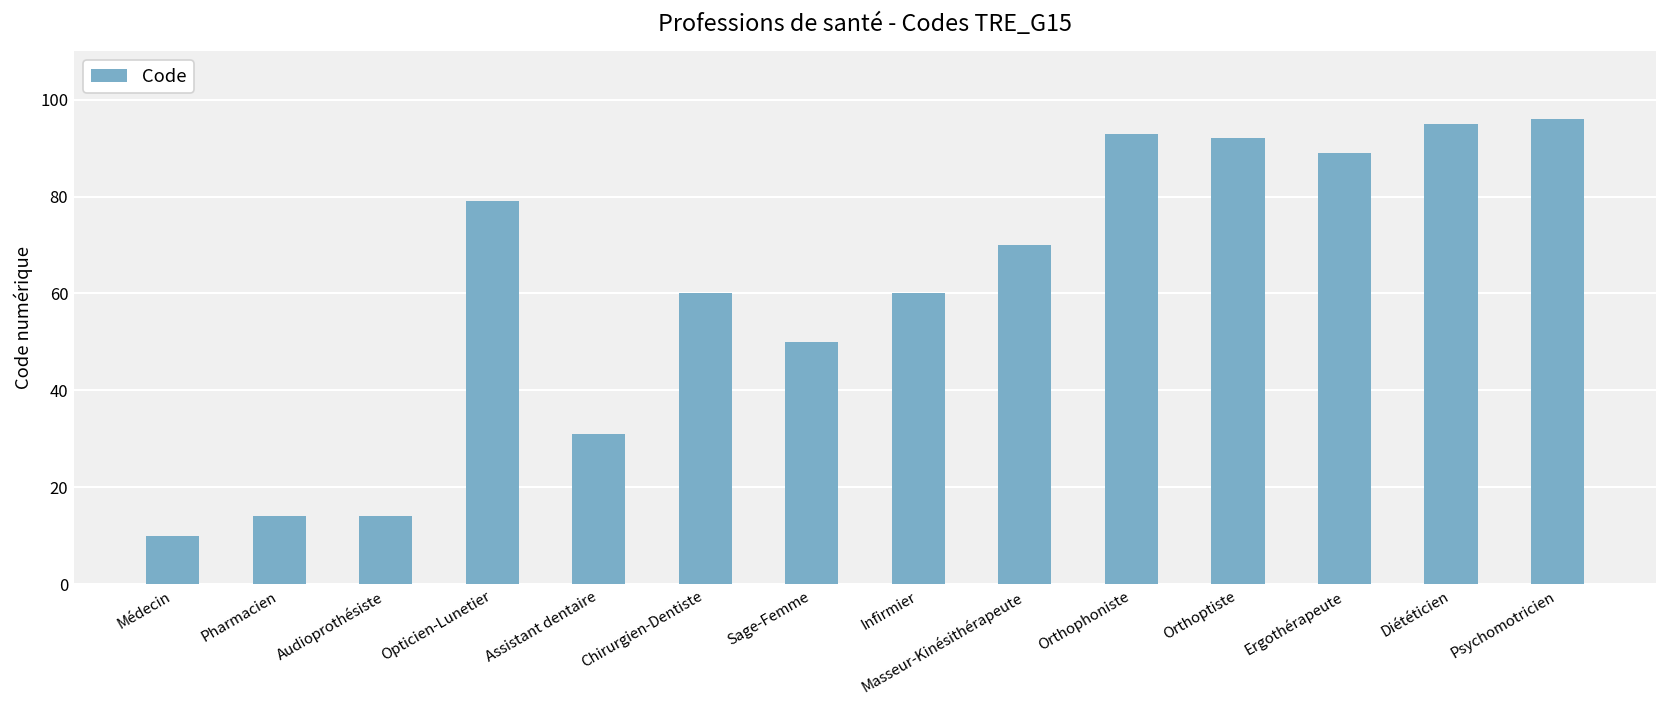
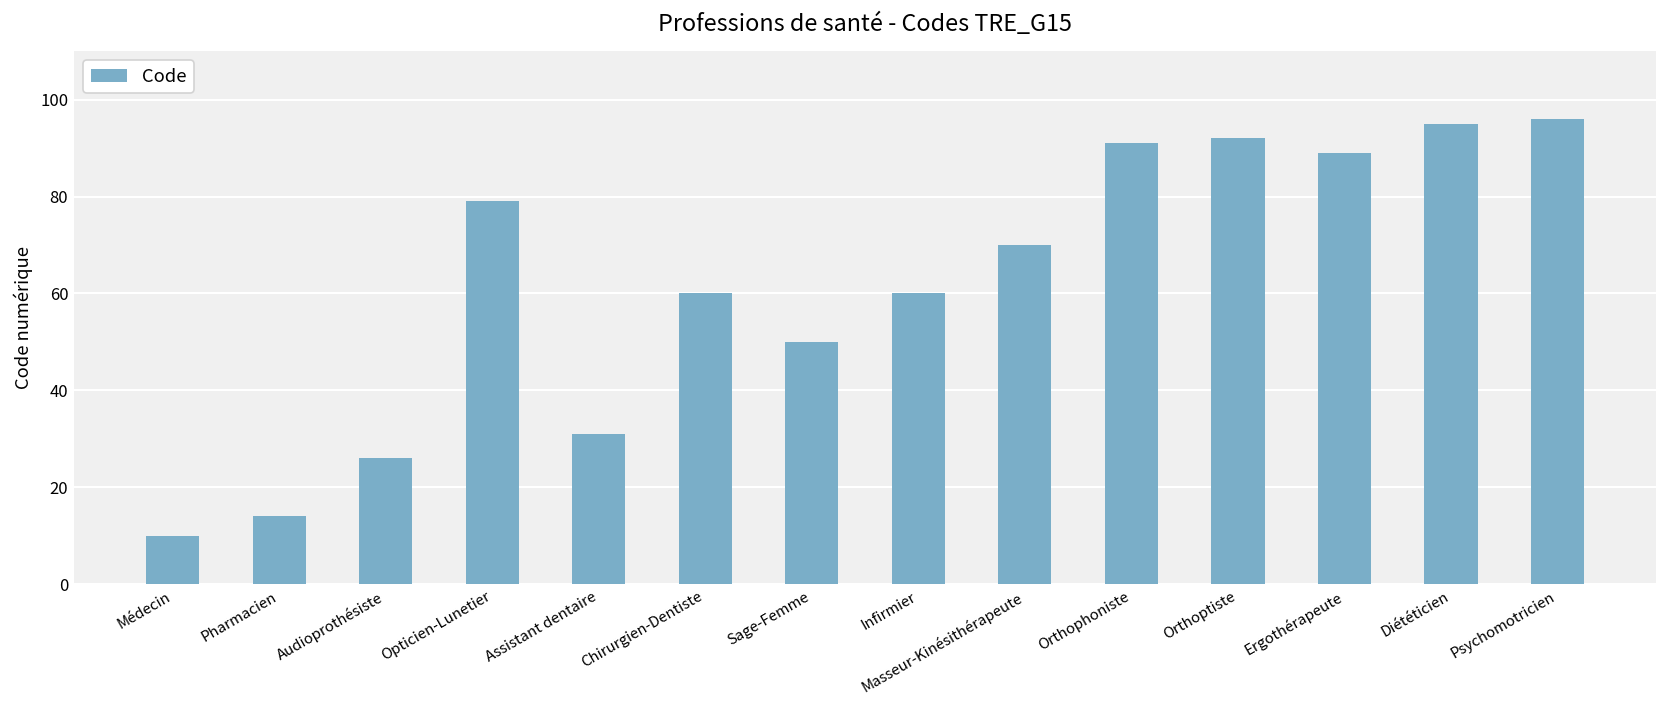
Audioprothésiste: 14 -> 26
Orthophoniste: 93 -> 91
